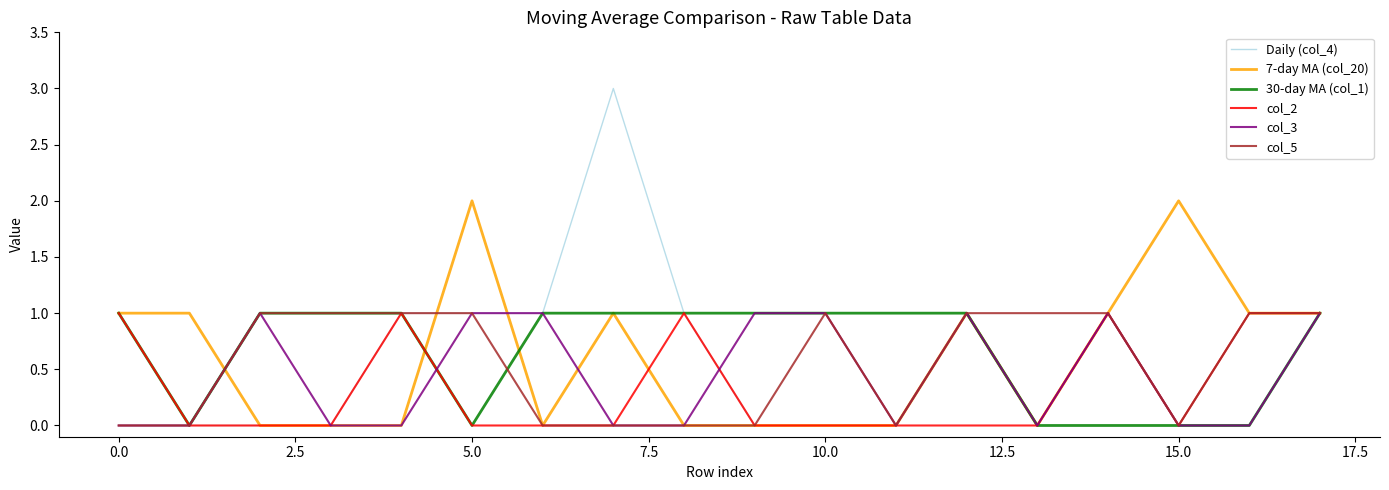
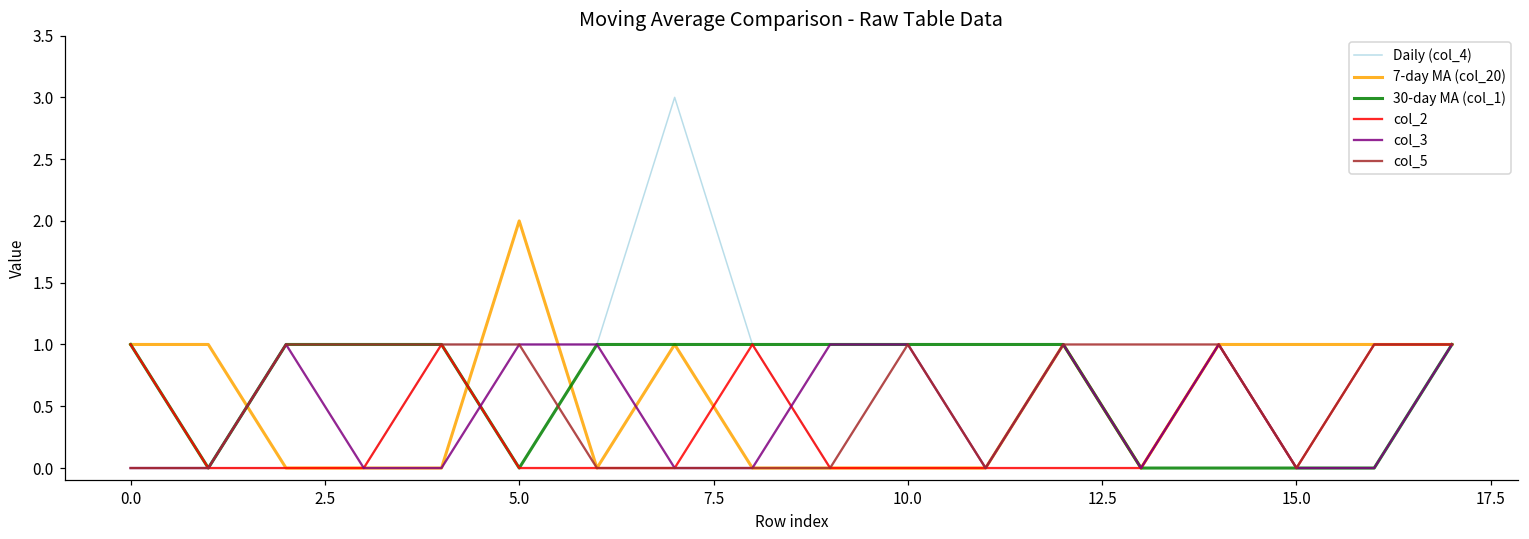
7-day MA (col_20), 15.0: 2 -> 1
